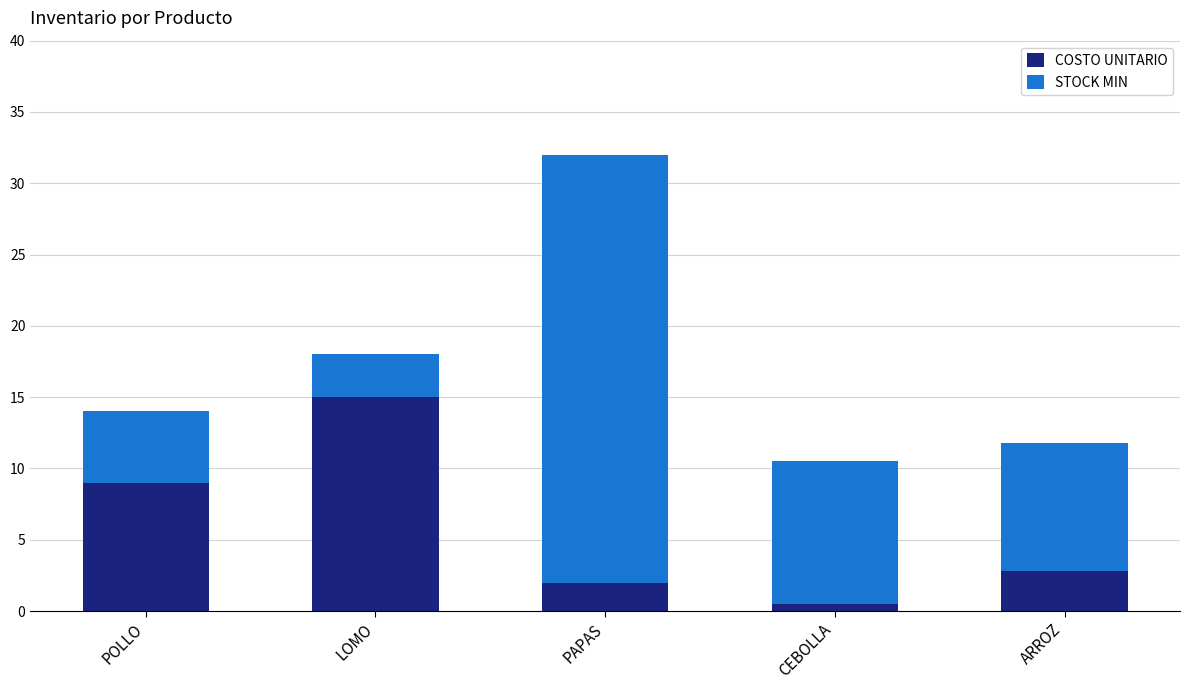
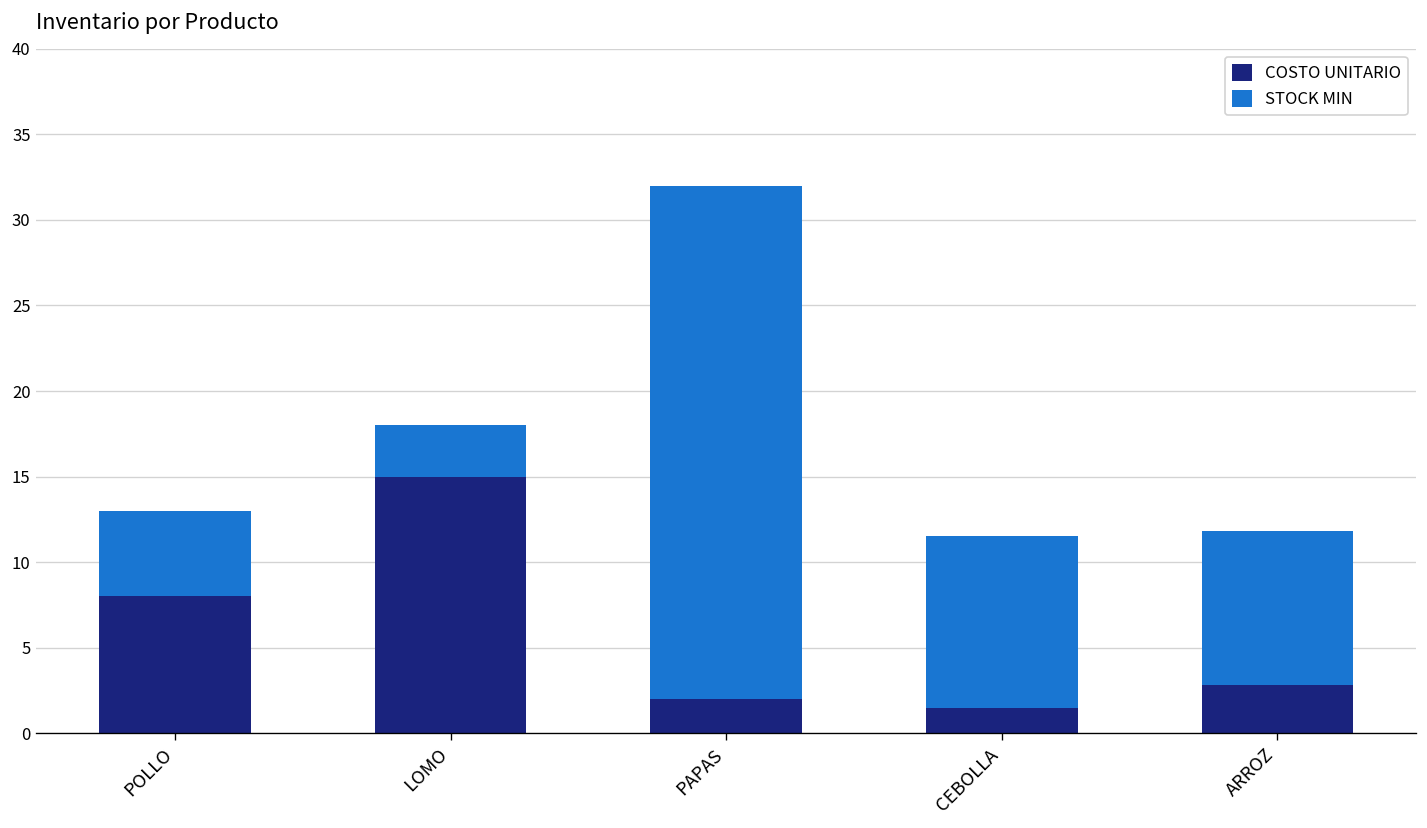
COSTO UNITARIO, POLLO: 9 -> 8
COSTO UNITARIO, CEBOLLA: 0.5 -> 1.5
